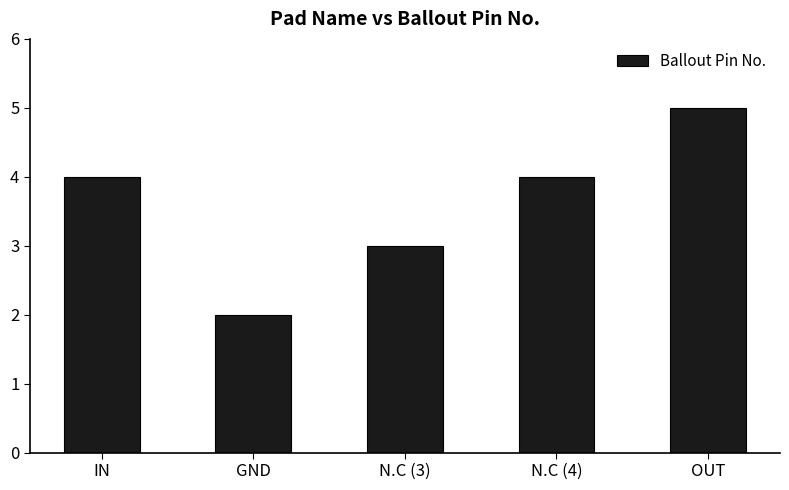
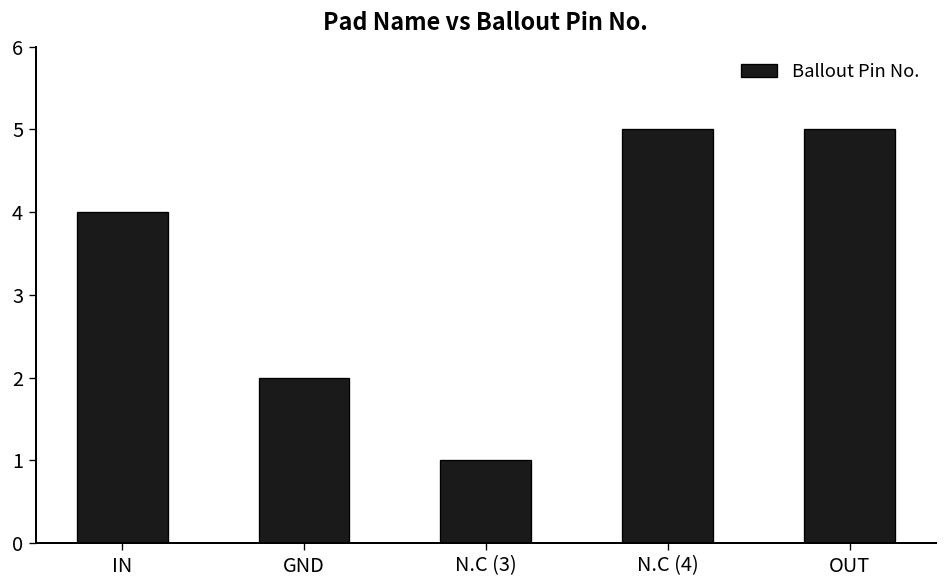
N.C (3): 3 -> 1
N.C (4): 4 -> 5
